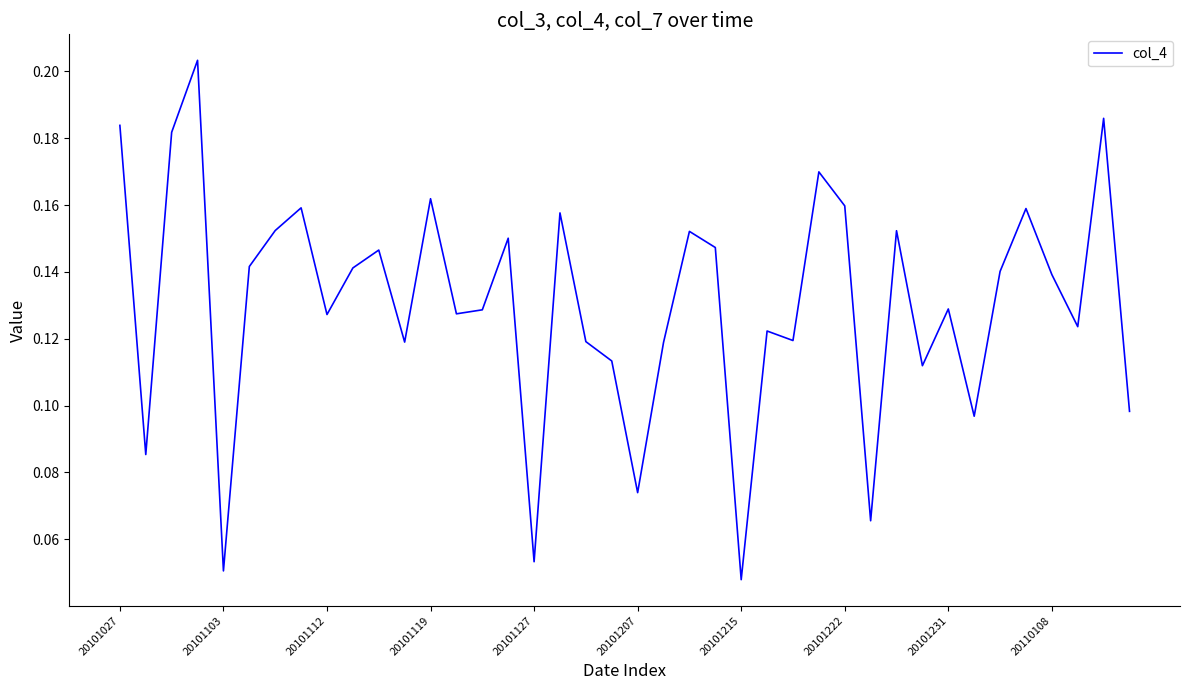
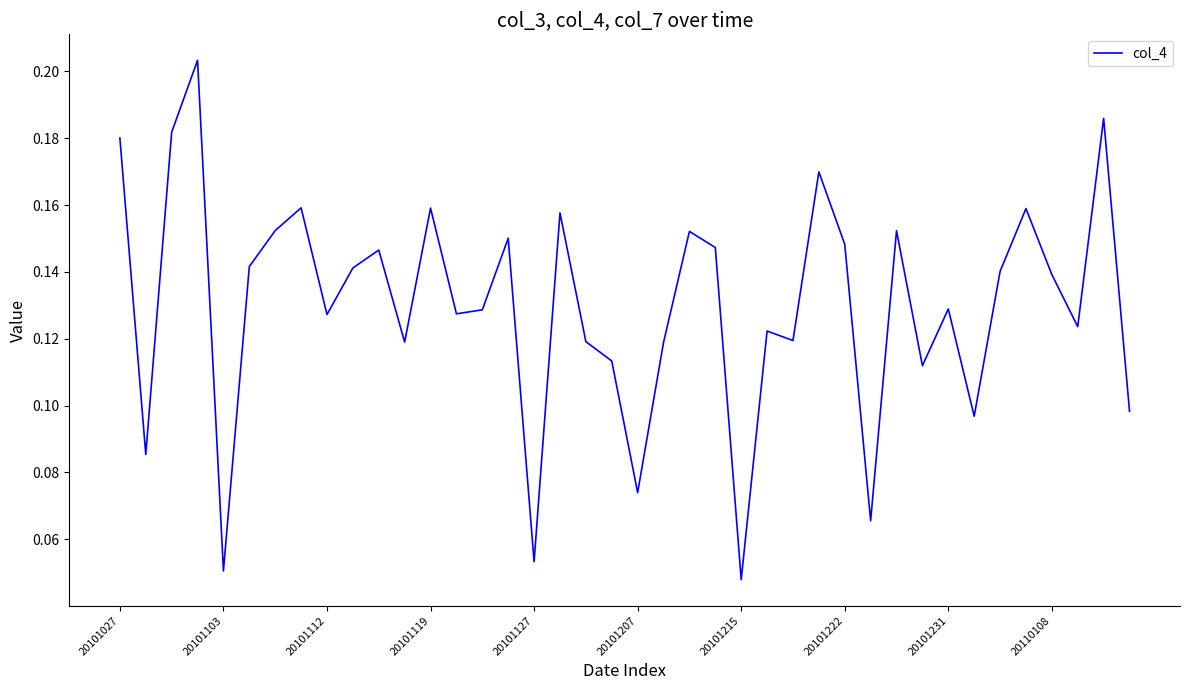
20101027: 0.184 -> 0.180
20101119: 0.162 -> 0.159
20101222: 0.160 -> 0.148
